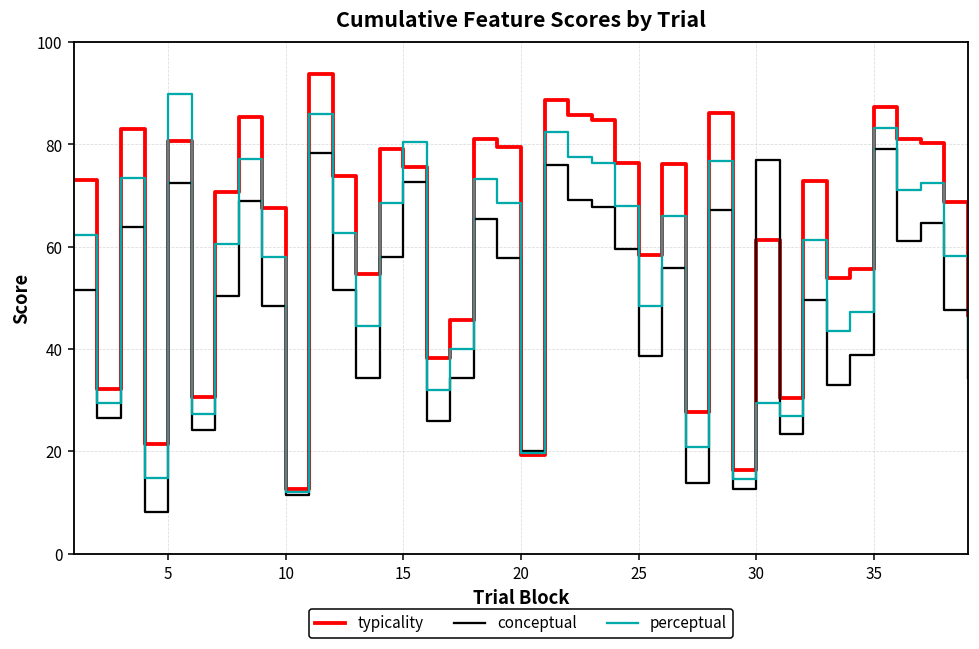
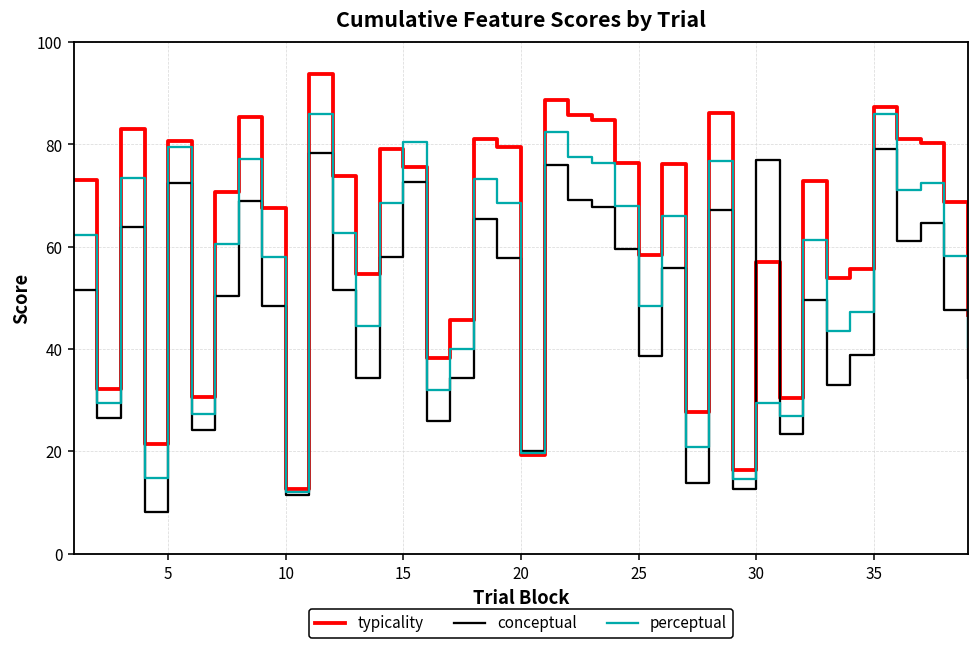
perceptual, 5: 90 -> 80
typicality, 30: 61 -> 57
perceptual, 35: 83 -> 86
